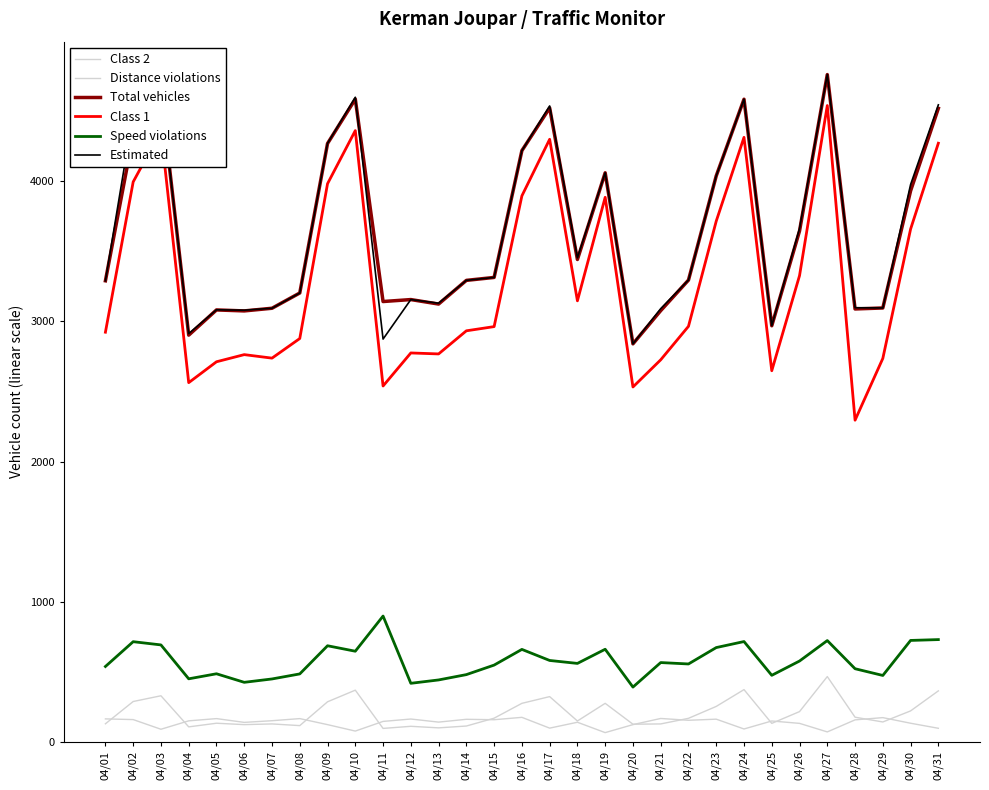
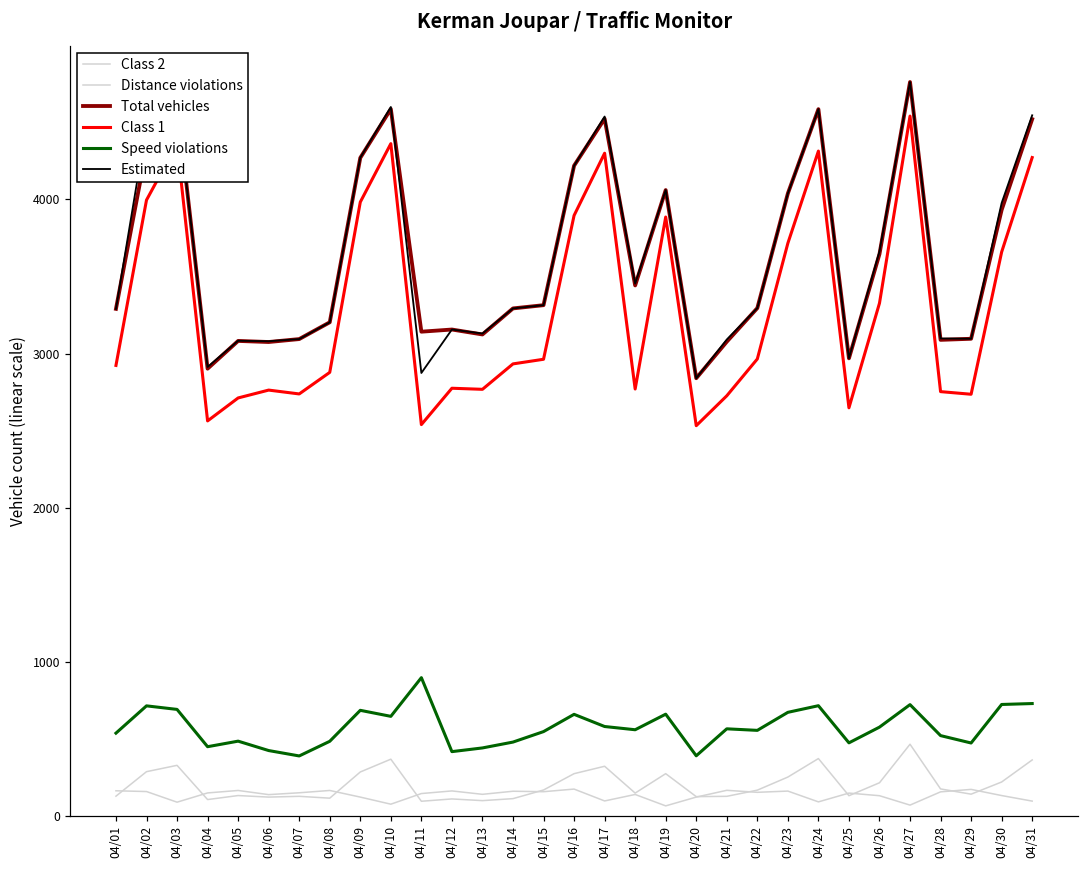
Speed violations, 04/07: 450 -> 390
Class 1, 04/18: 3150 -> 2770
Class 1, 04/28: 2300 -> 2750
